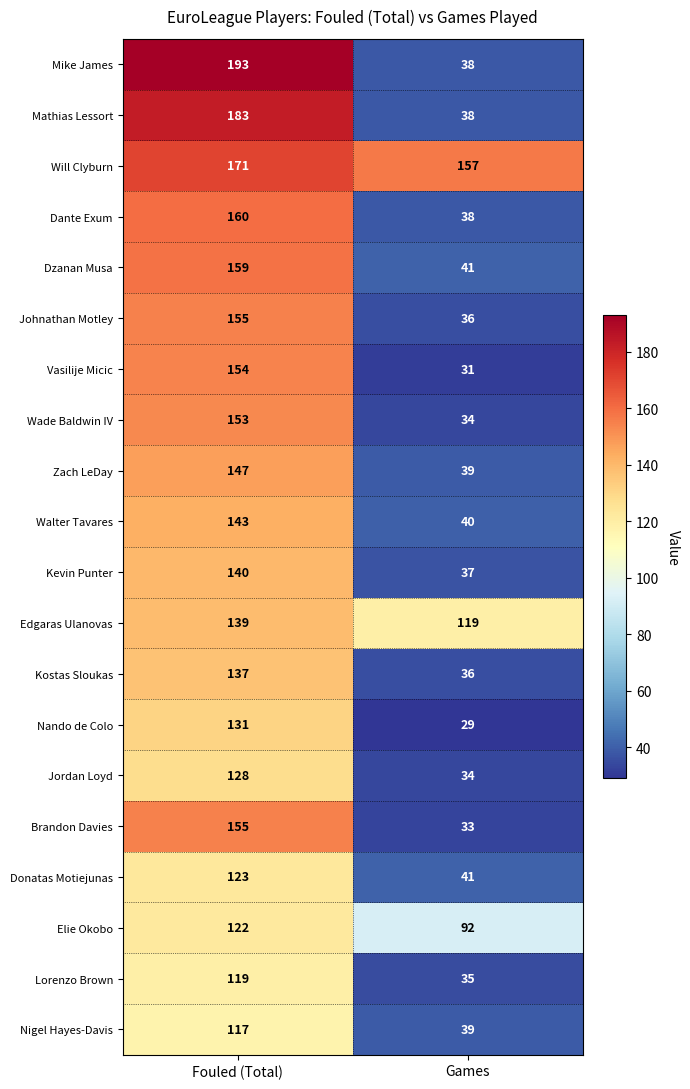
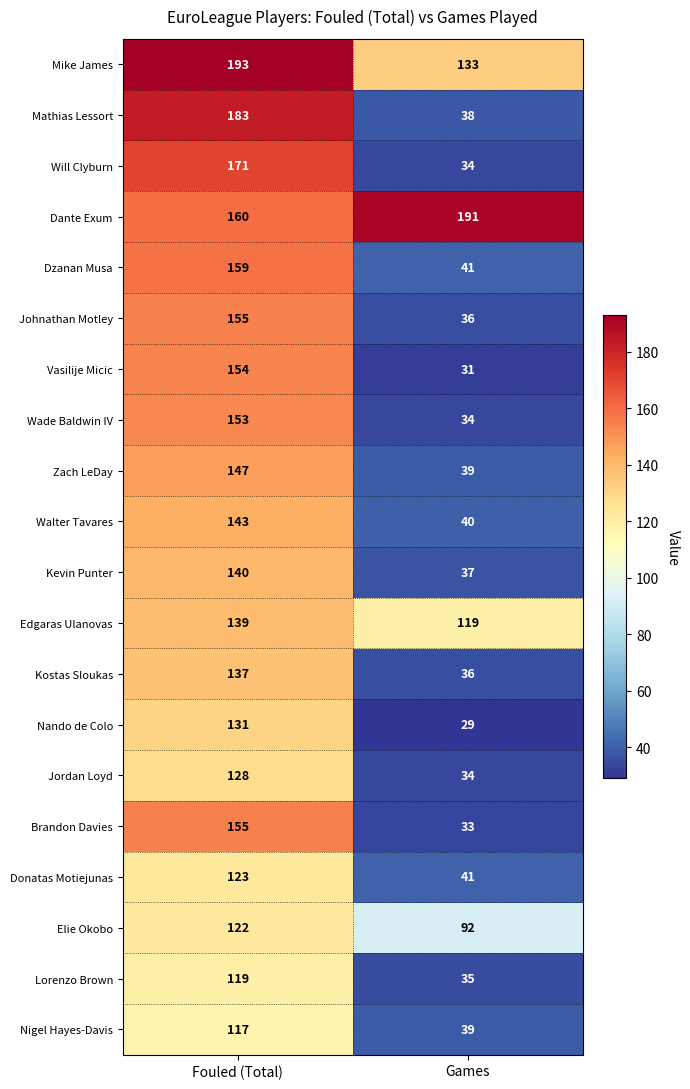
Mike James, Games: 38 -> 133
Will Clyburn, Games: 157 -> 34
Dante Exum, Games: 38 -> 191
